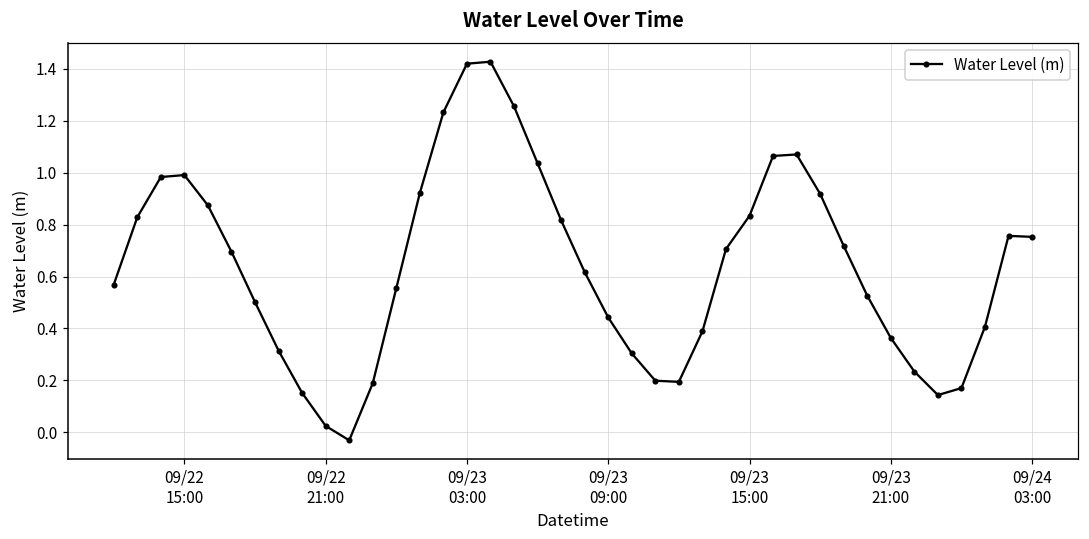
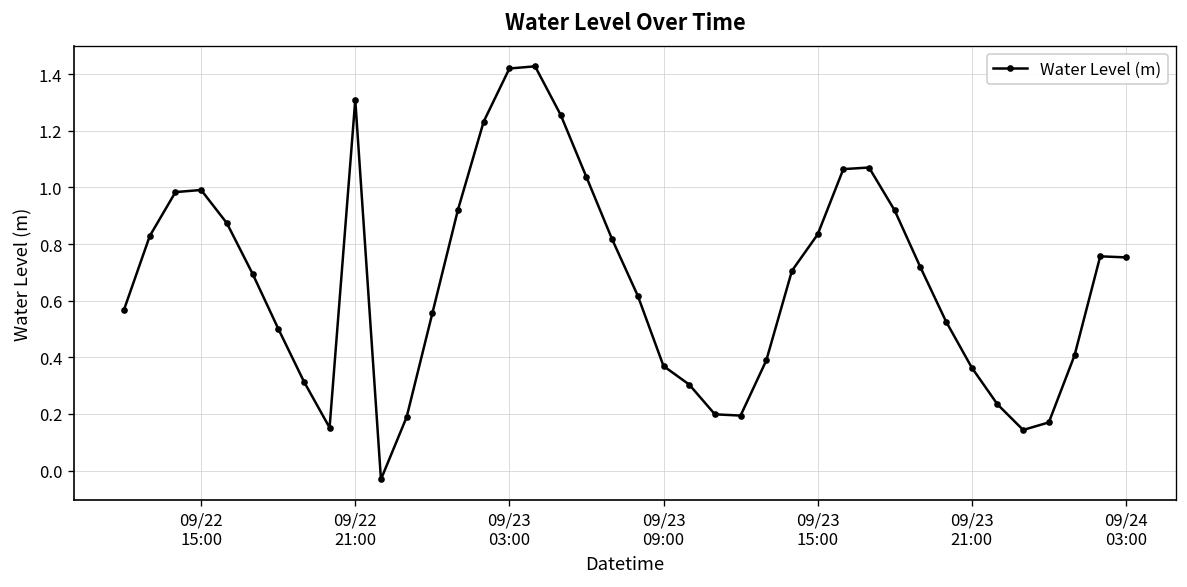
09/22 21:00: 0.02 -> 1.31
09/23 09:00: 0.44 -> 0.37
